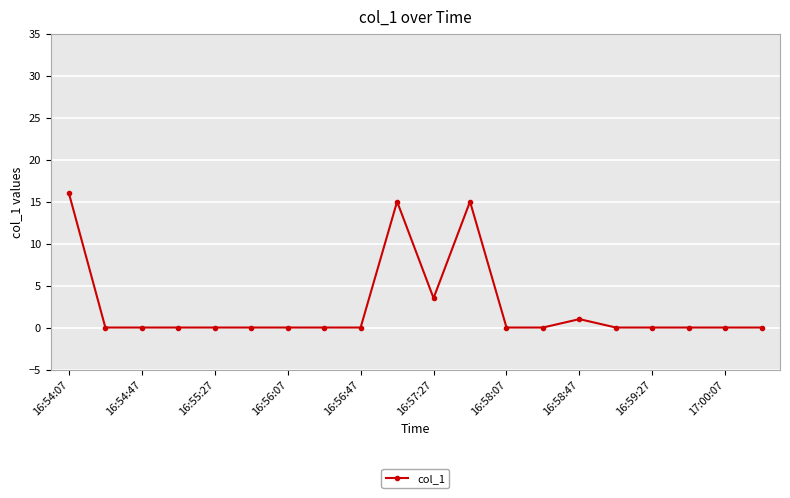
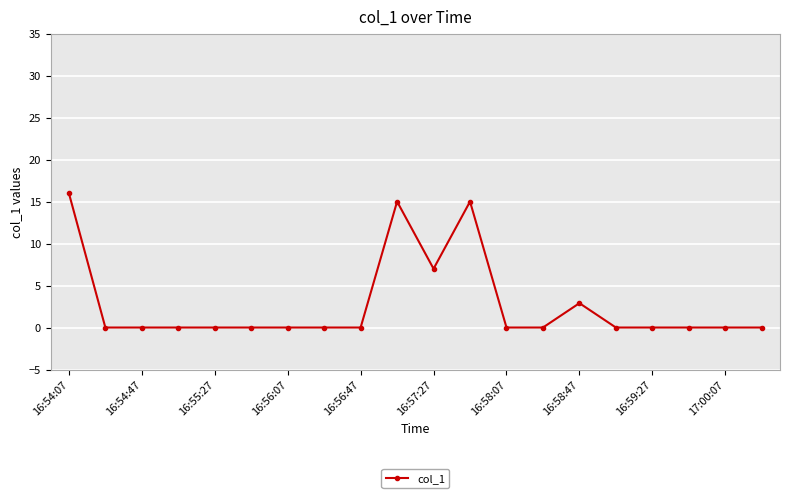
16:57:27: 4 -> 7
16:58:47: 1 -> 3
